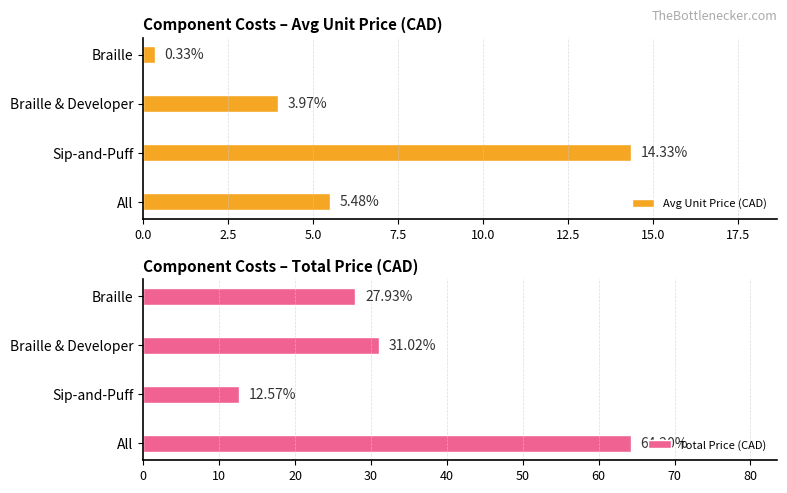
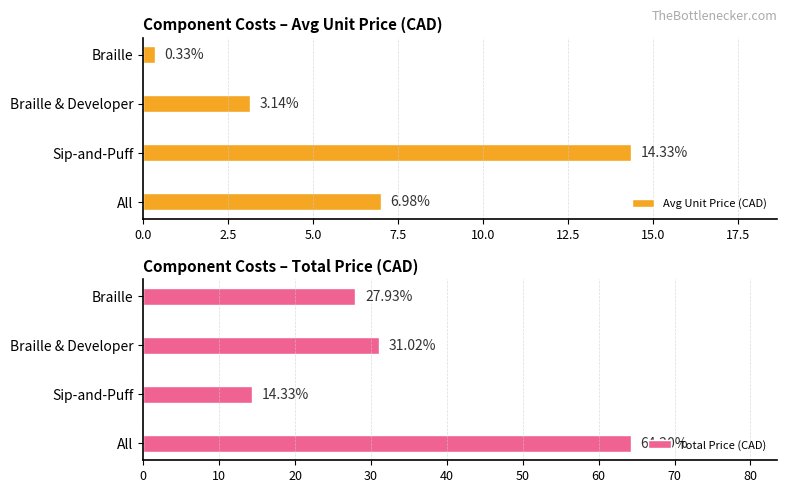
Component Costs – Avg Unit Price (CAD), Braille & Developer: 3.97% -> 3.14%
Component Costs – Avg Unit Price (CAD), All: 5.48% -> 6.98%
Component Costs – Total Price (CAD), Sip-and-Puff: 12.57% -> 14.33%
